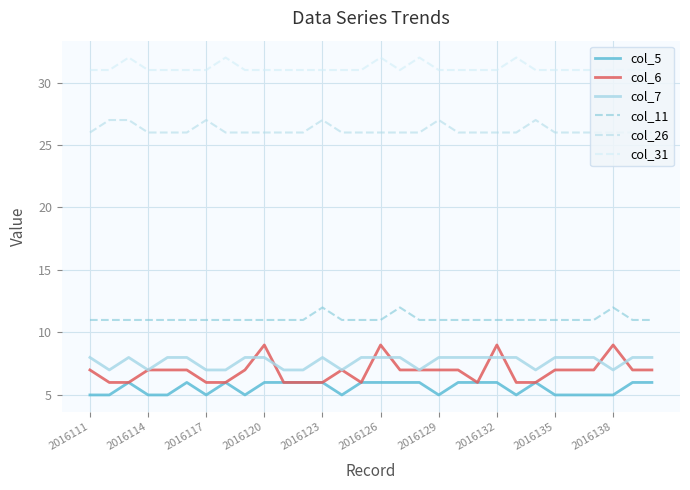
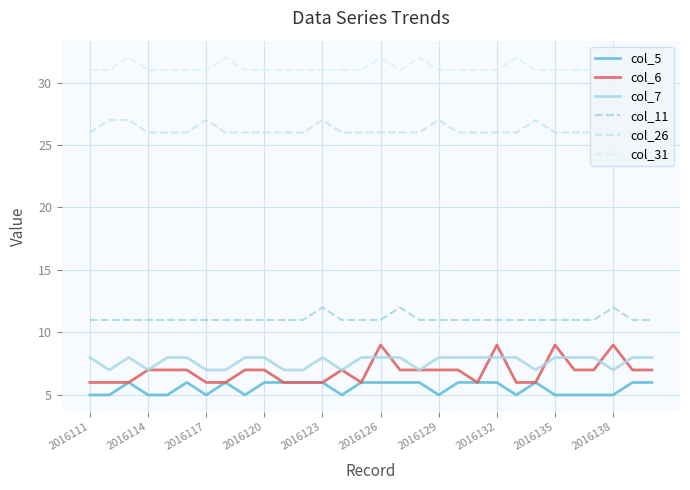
col_6, 2016111: 7 -> 6
col_6, 2016120: 9 -> 7
col_6, 2016135: 7 -> 9
